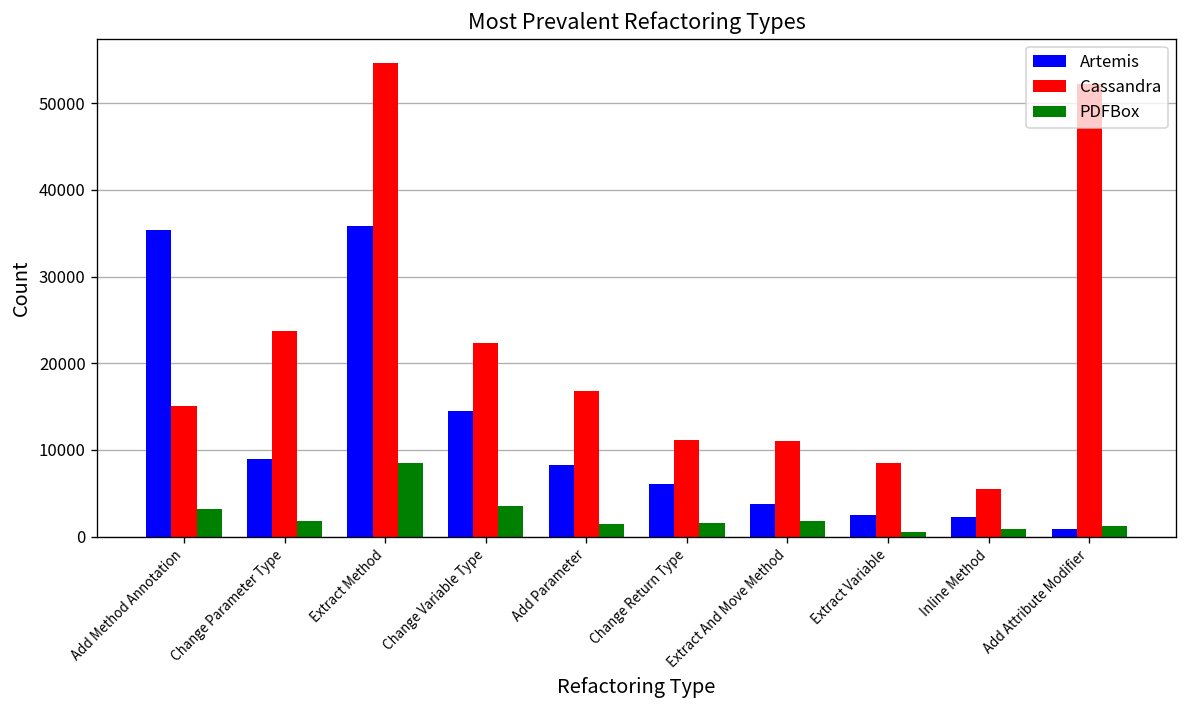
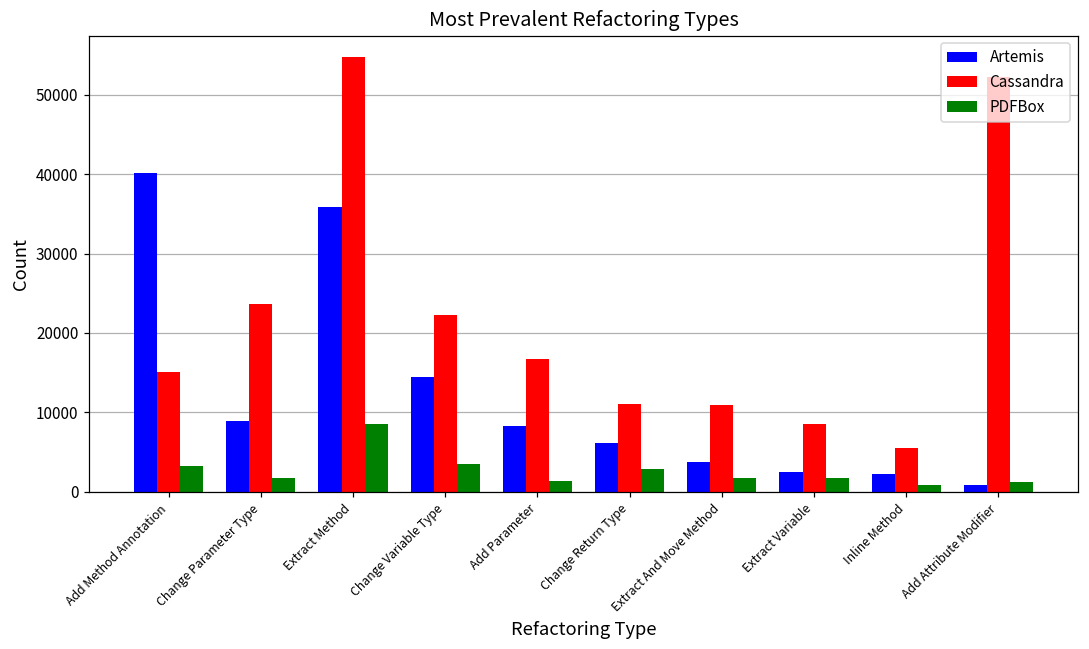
Artemis, Add Method Annotation: 35000 -> 40000
PDFBox, Change Return Type: 2000 -> 3000
PDFBox, Extract Variable: 1000 -> 2000
